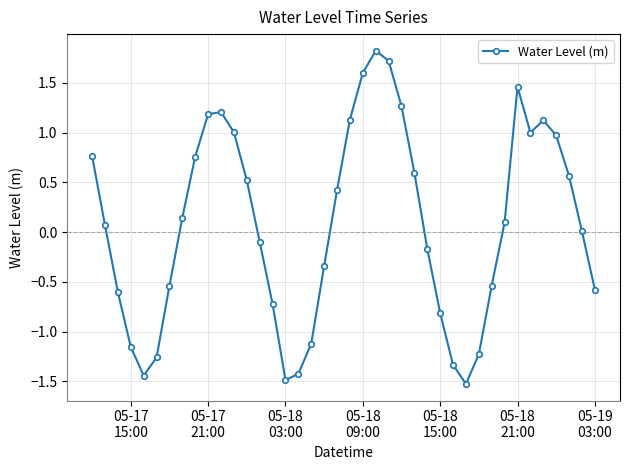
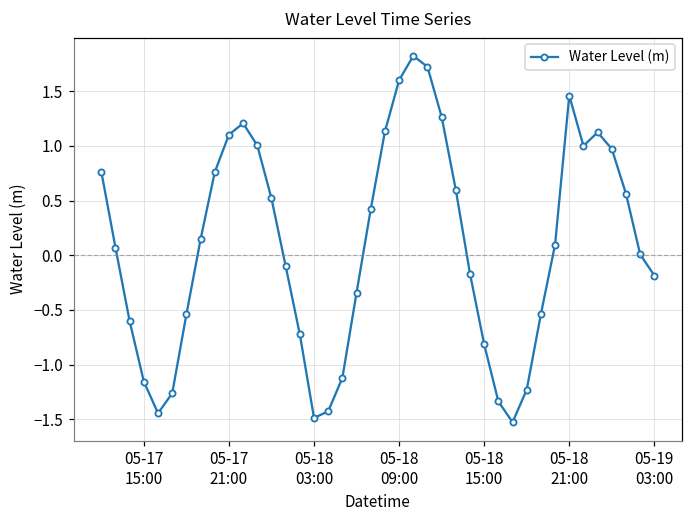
05-17 21:00: 1.2 -> 1.1
05-19 03:00: -0.6 -> -0.2
